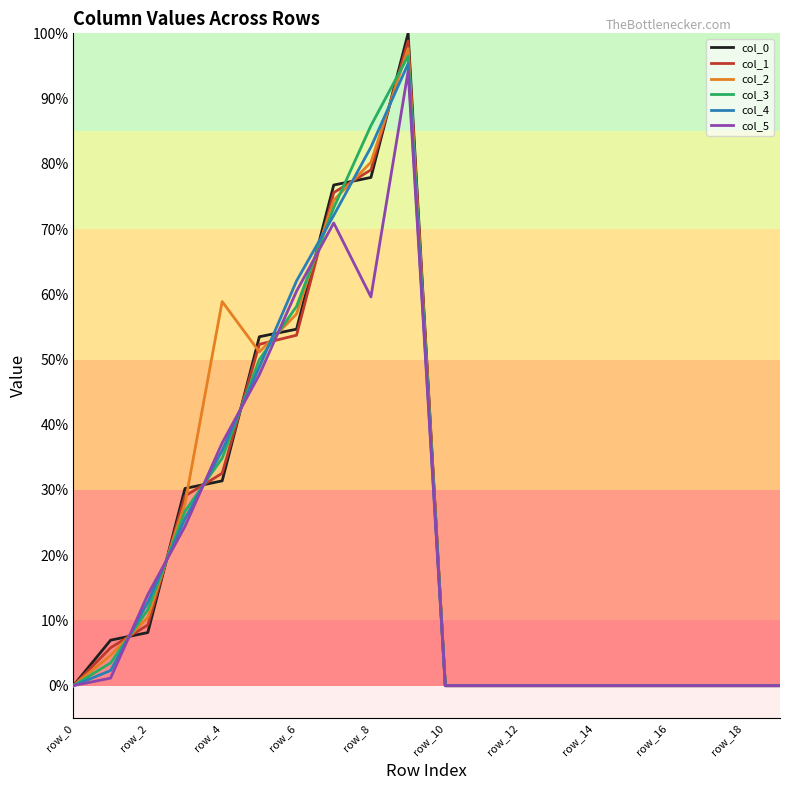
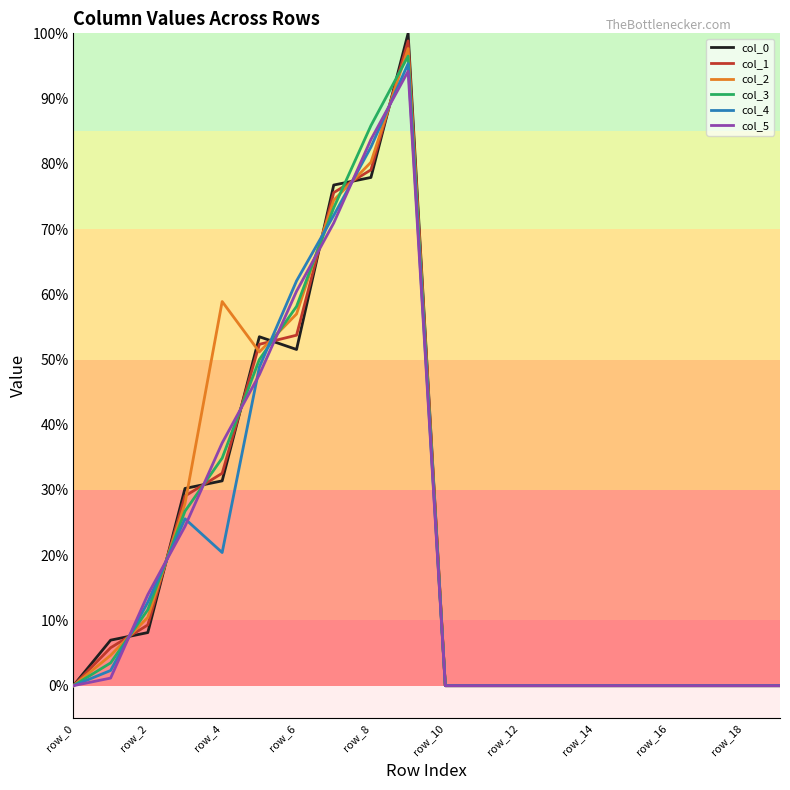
col_4, row_4: 36% -> 20%
col_0, row_6: 55% -> 52%
col_5, row_8: 60% -> 84%
